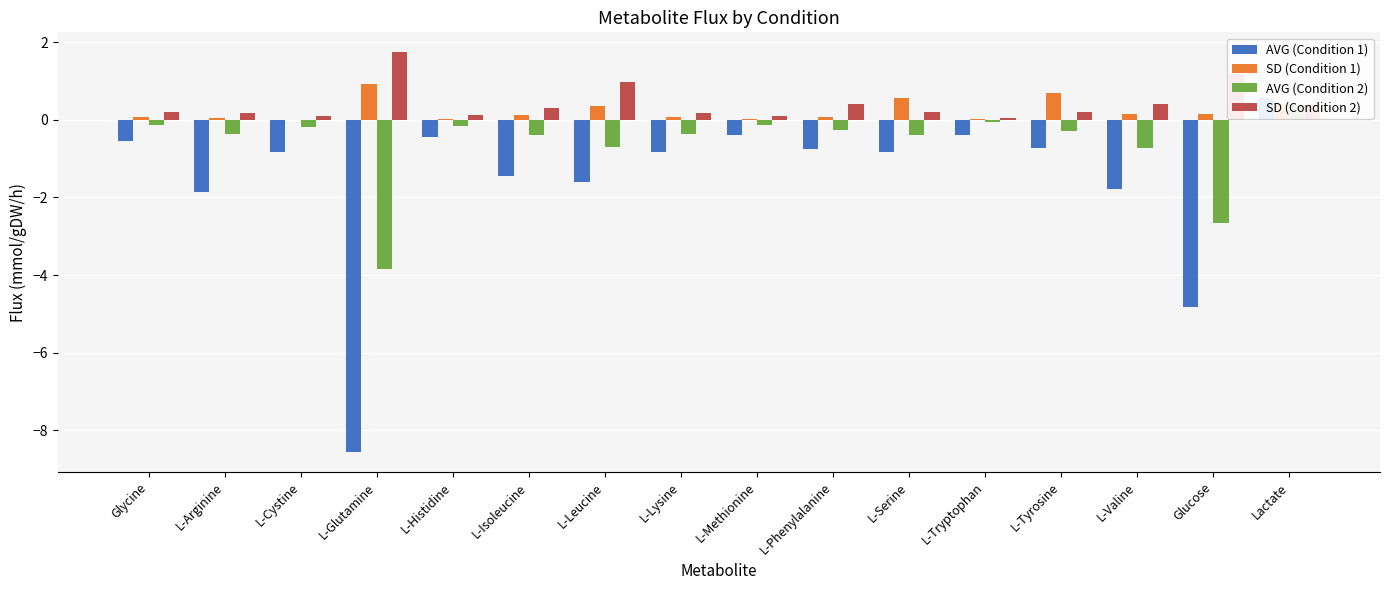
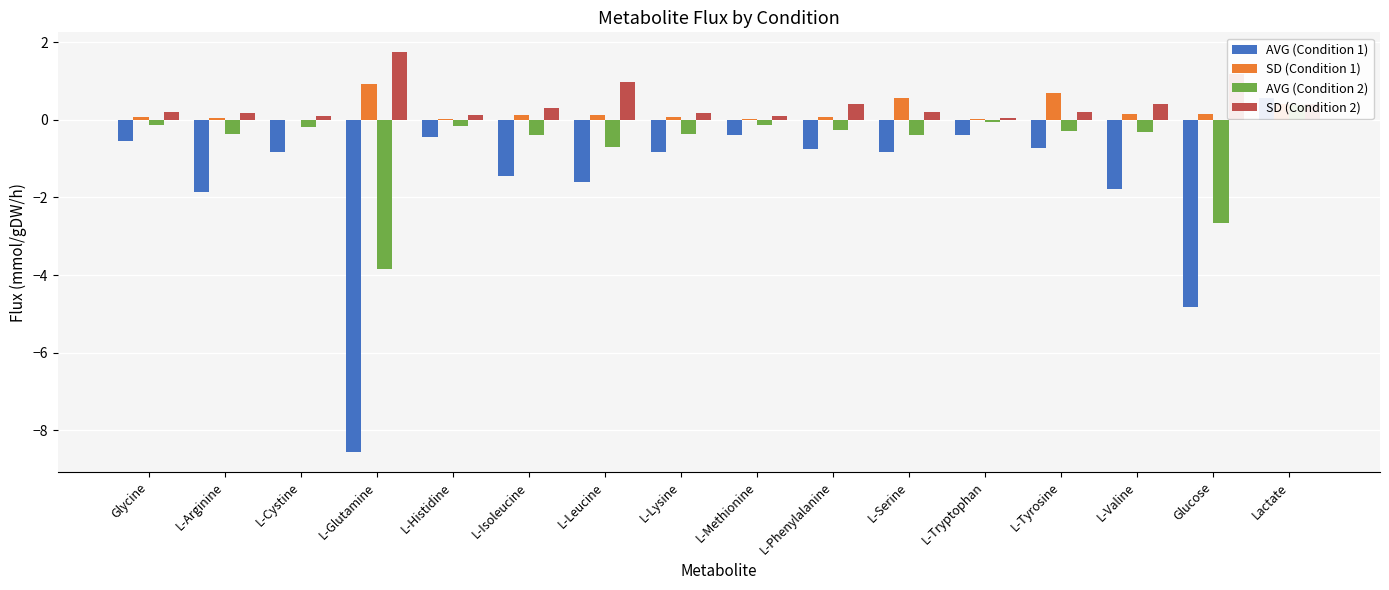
SD (Condition 1), L-Leucine: 0.4 -> 0.1
AVG (Condition 2), L-Valine: -0.7 -> -0.3
